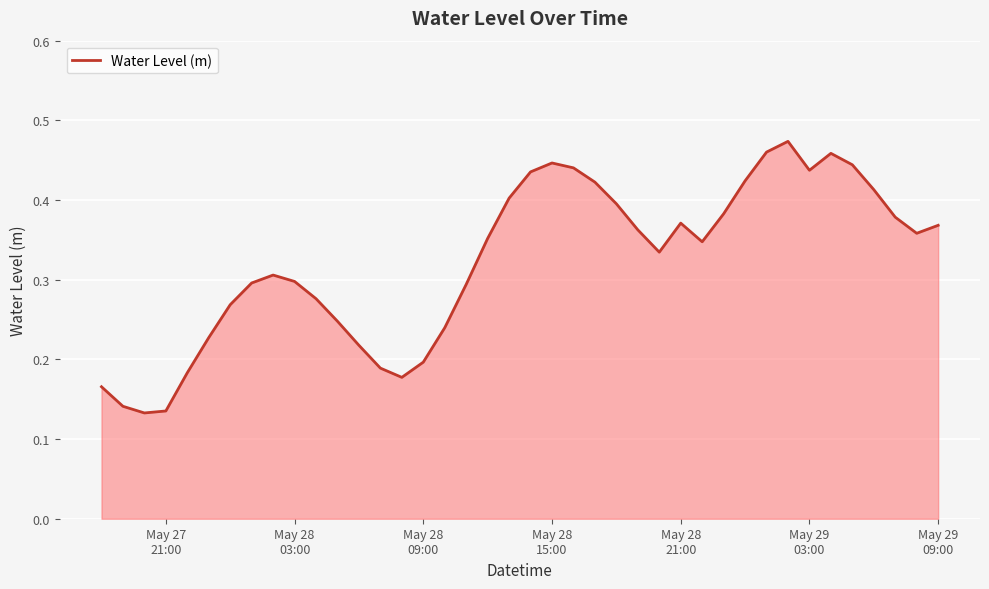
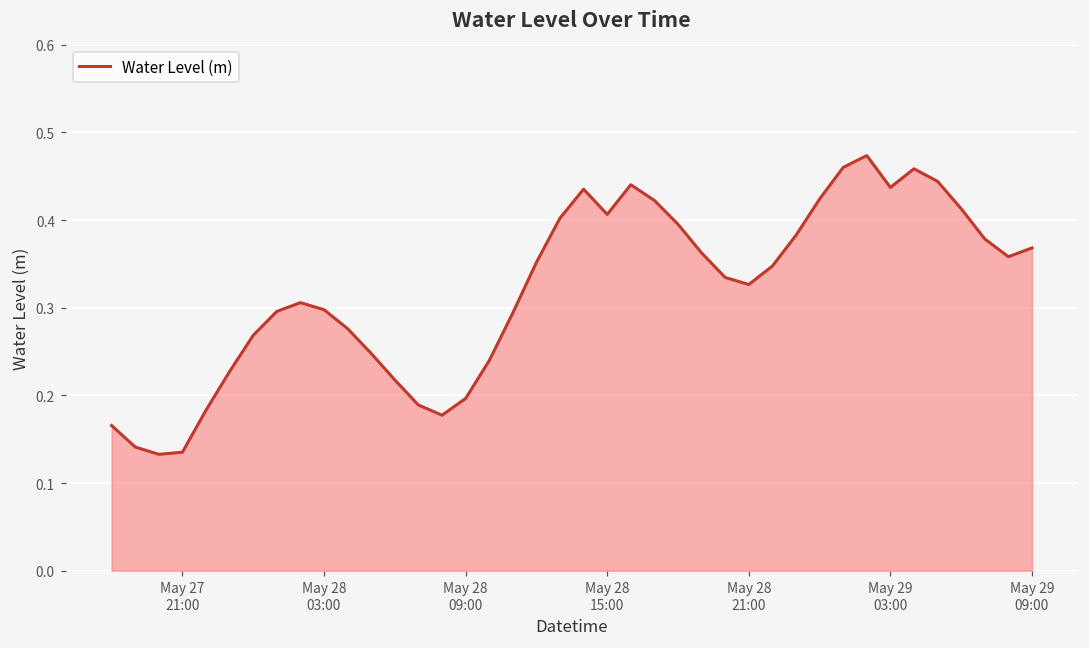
May 28 15:00: 0.45 -> 0.41
May 28 21:00: 0.37 -> 0.33
